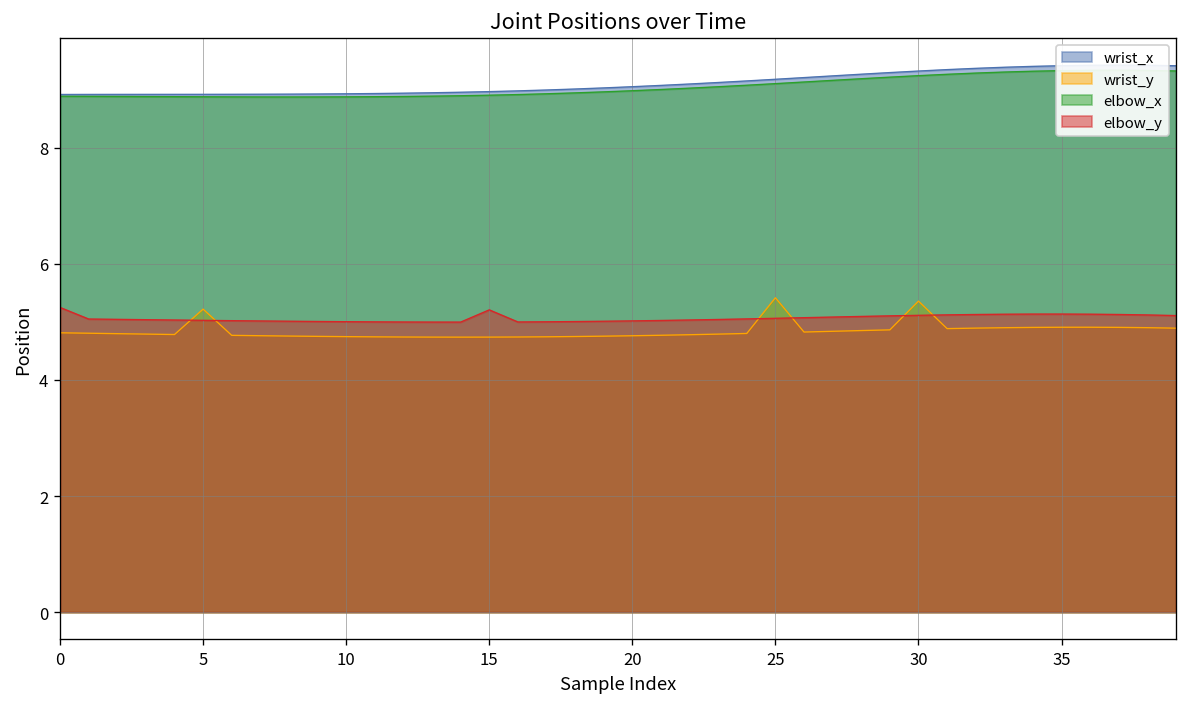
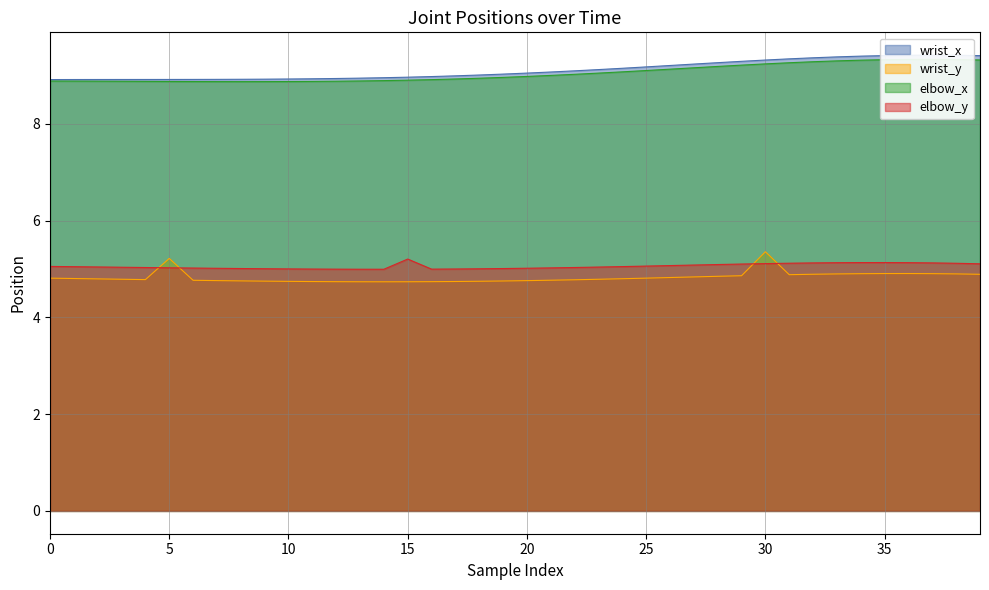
elbow_y, 0: 5.2 -> 5.1
wrist_y, 25: 5.4 -> 4.8
